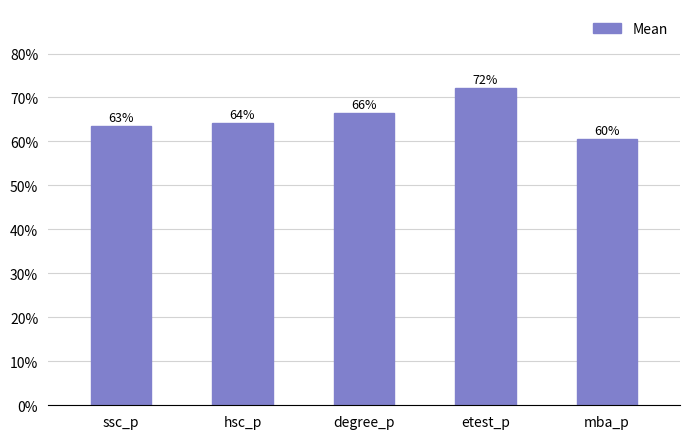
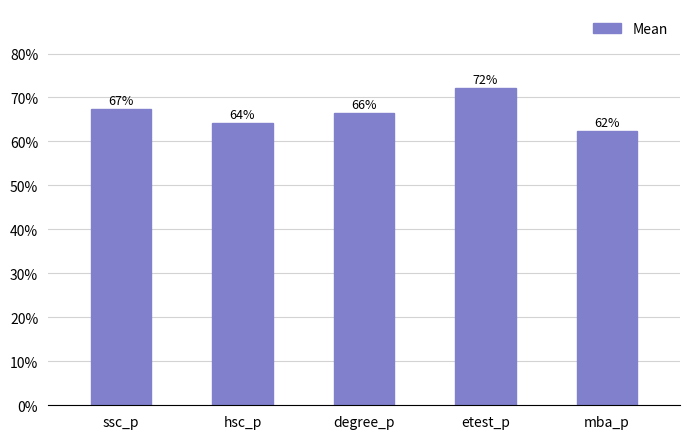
ssc_p: 63% -> 67%
mba_p: 60% -> 62%
